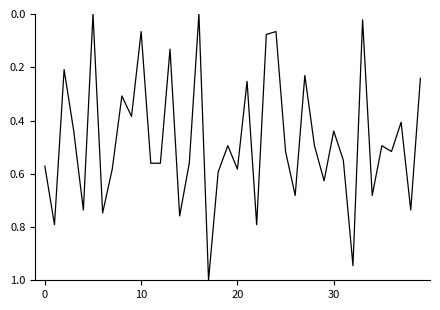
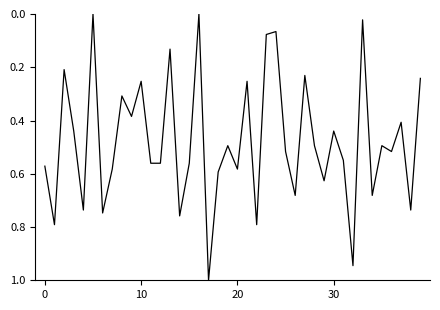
10: 0.07 -> 0.25
